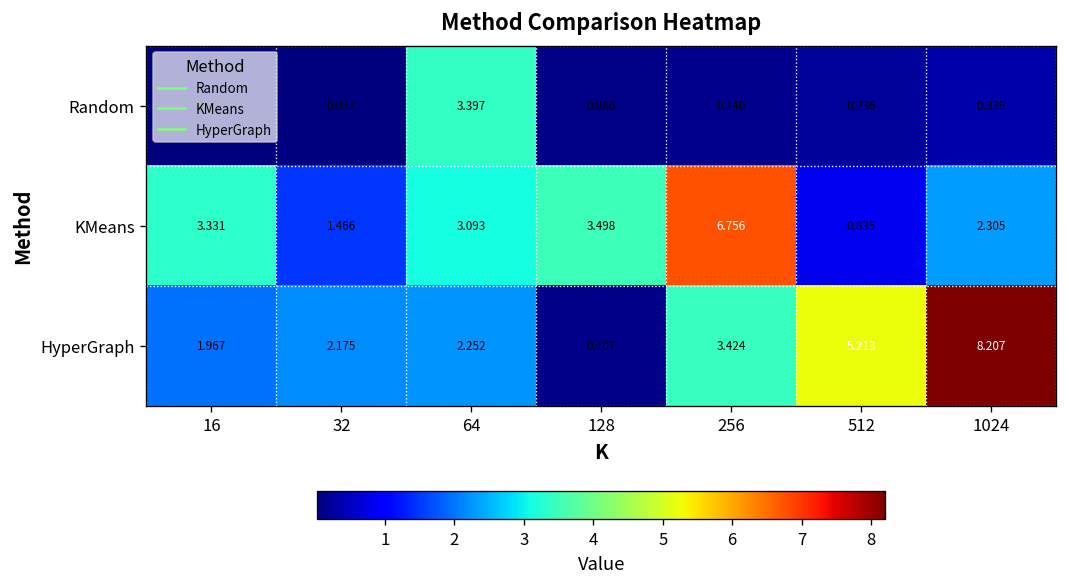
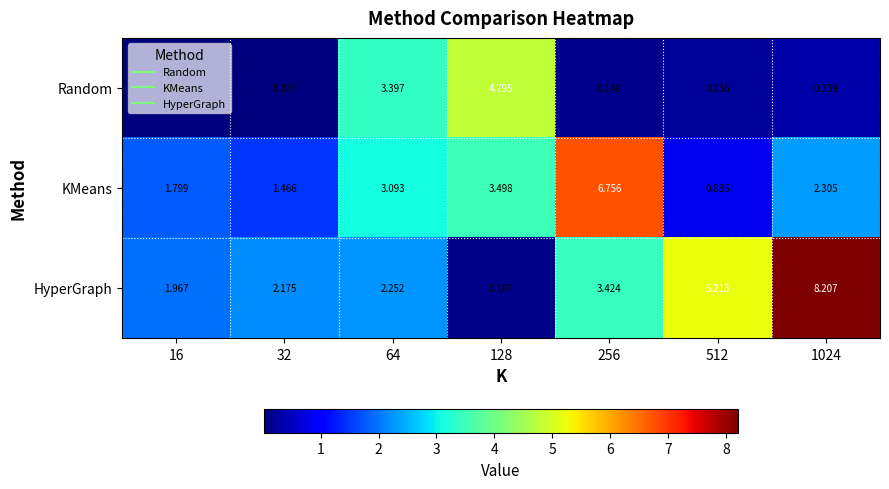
Random, 128: 0.086 -> 4.795
KMeans, 16: 3.331 -> 1.799
